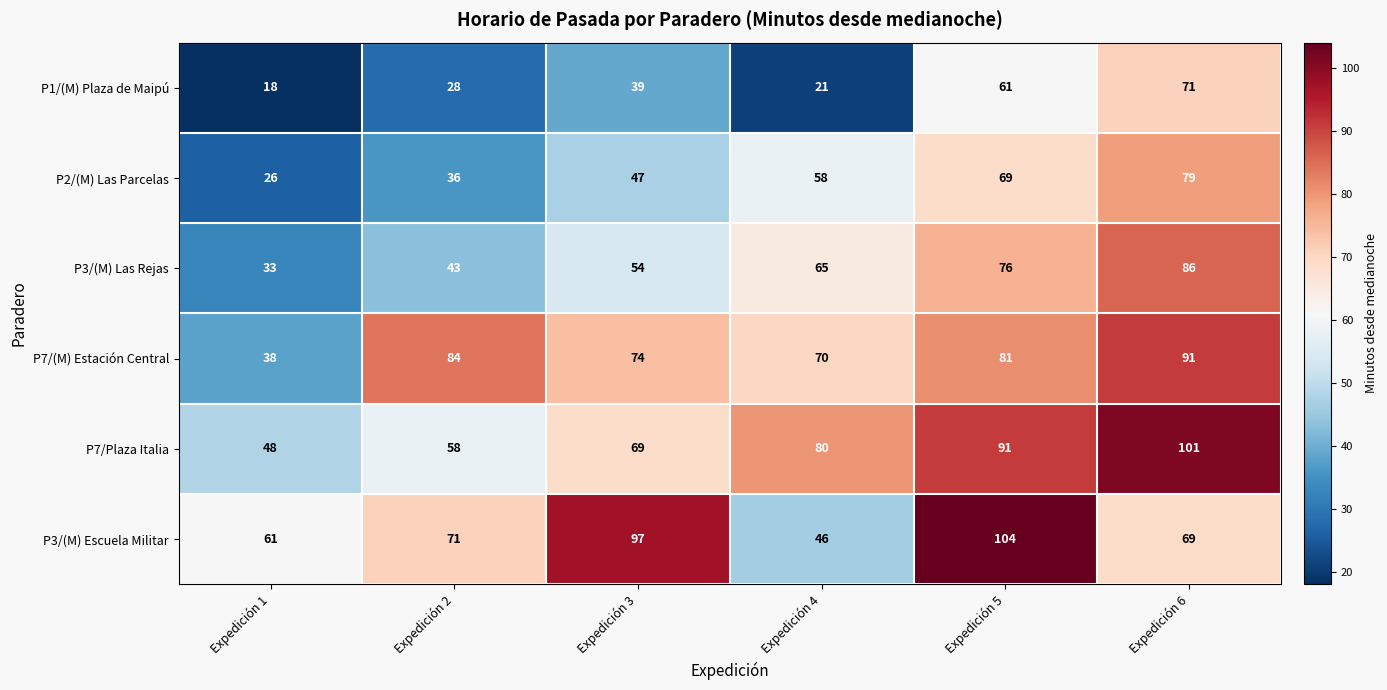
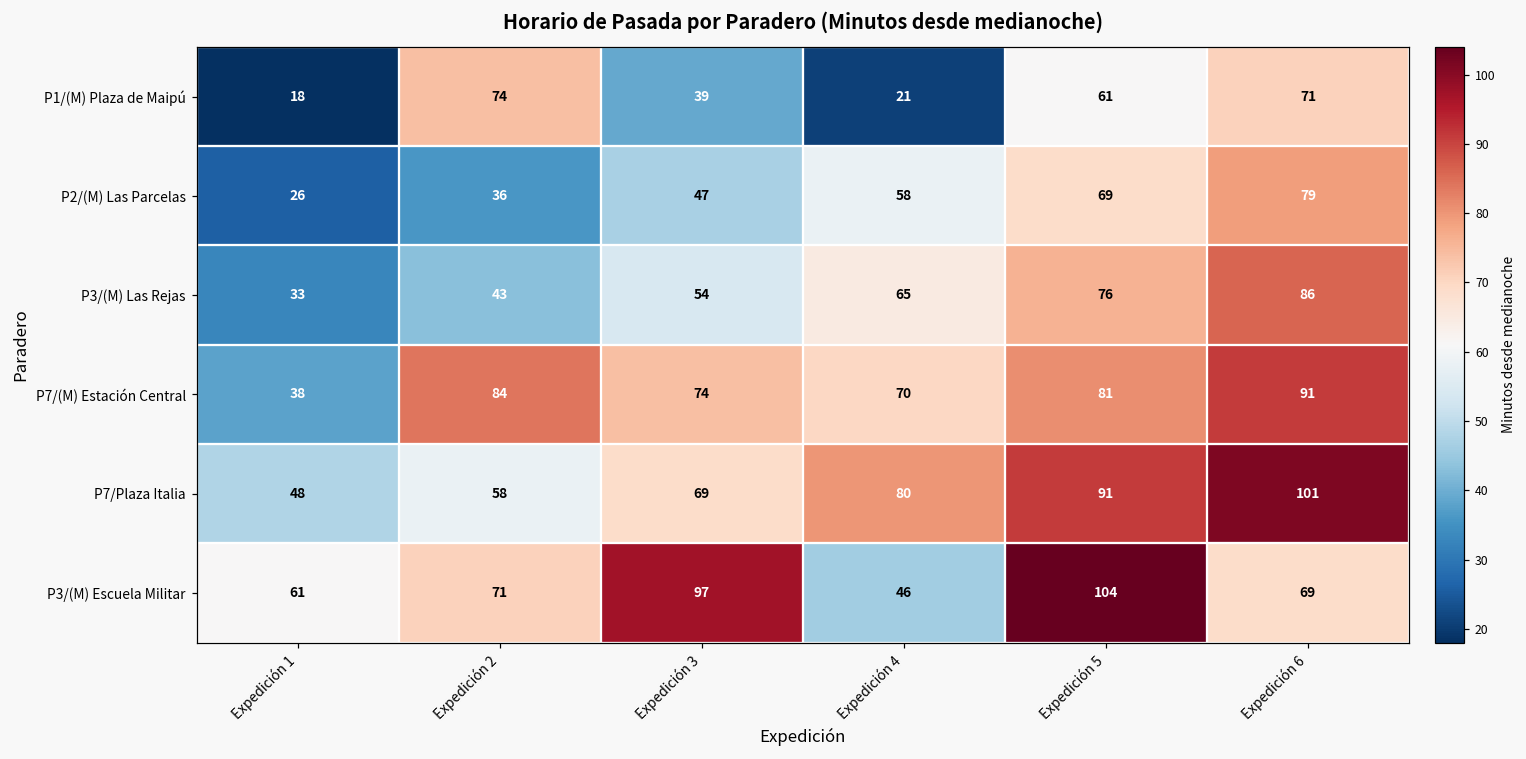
P1/(M) Plaza de Maipú, Expedición 2: 28 -> 74
